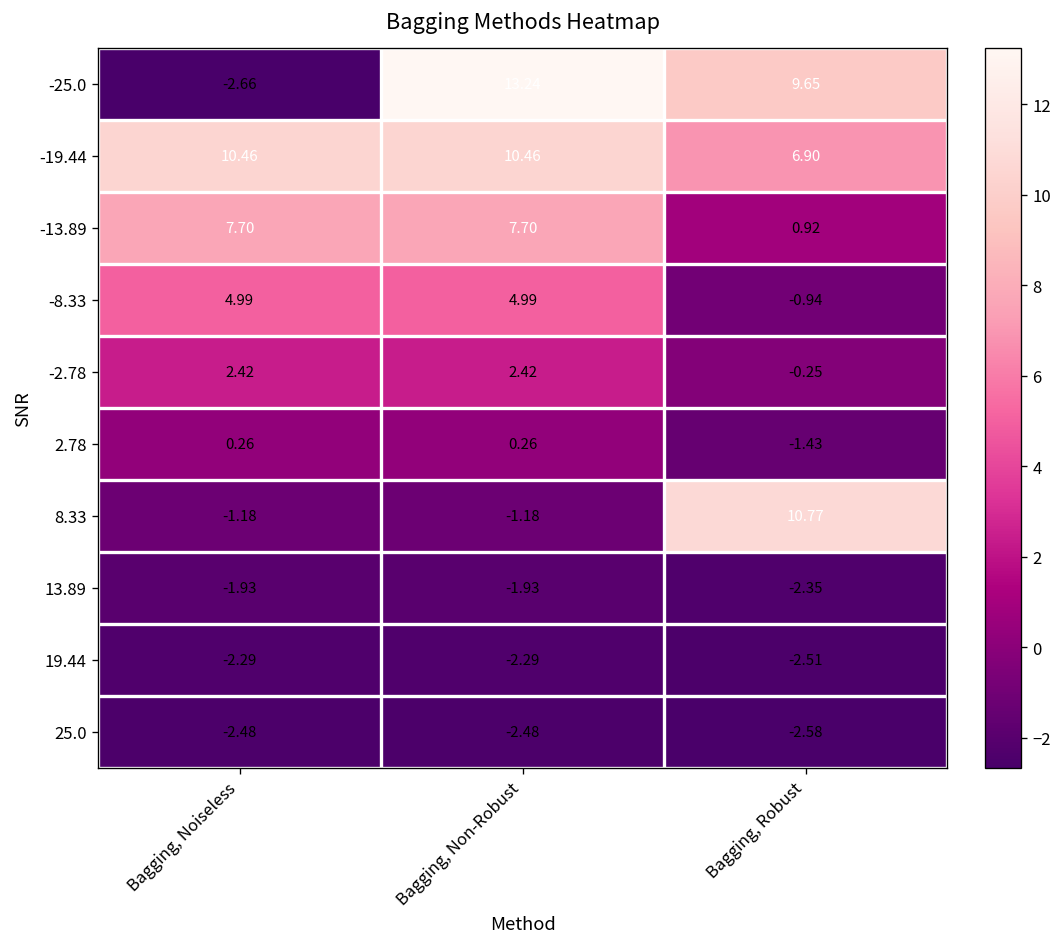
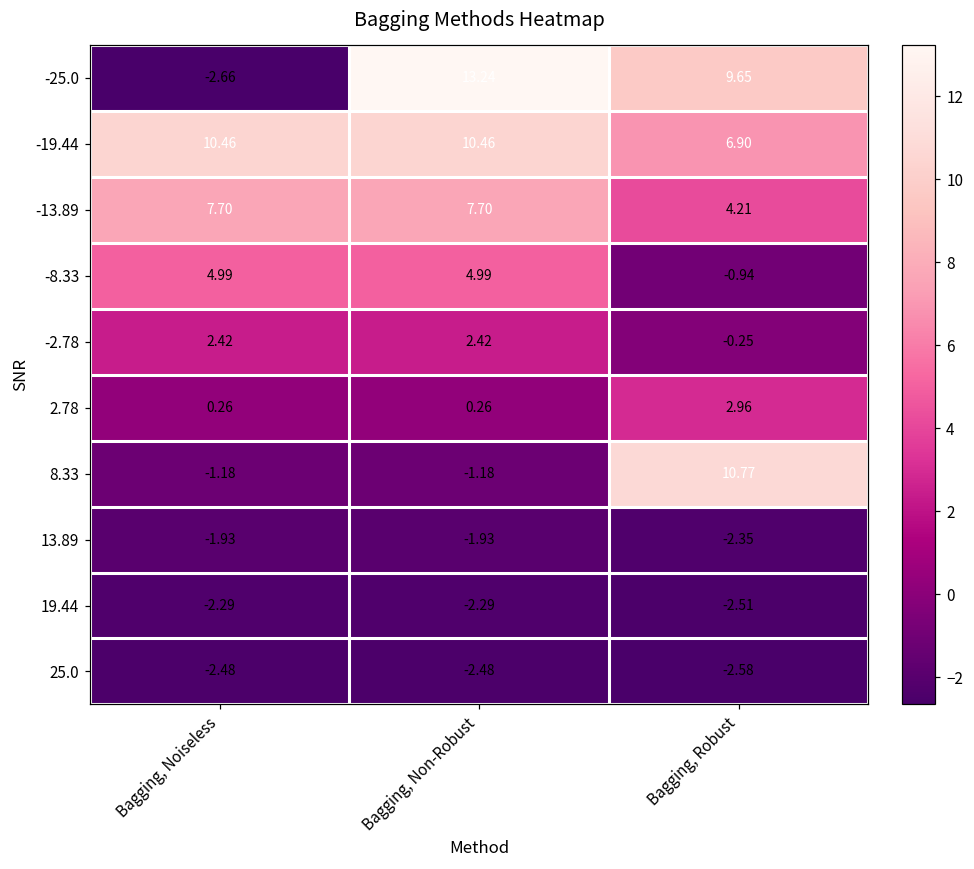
-13.89, Bagging, Robust: 0.92 -> 4.21
2.78, Bagging, Robust: -1.43 -> 2.96
